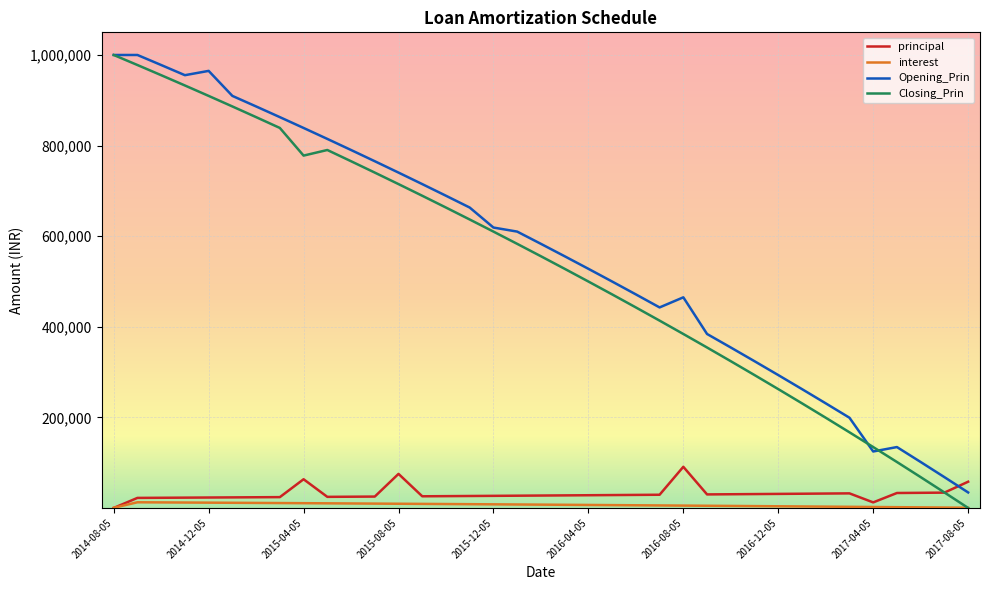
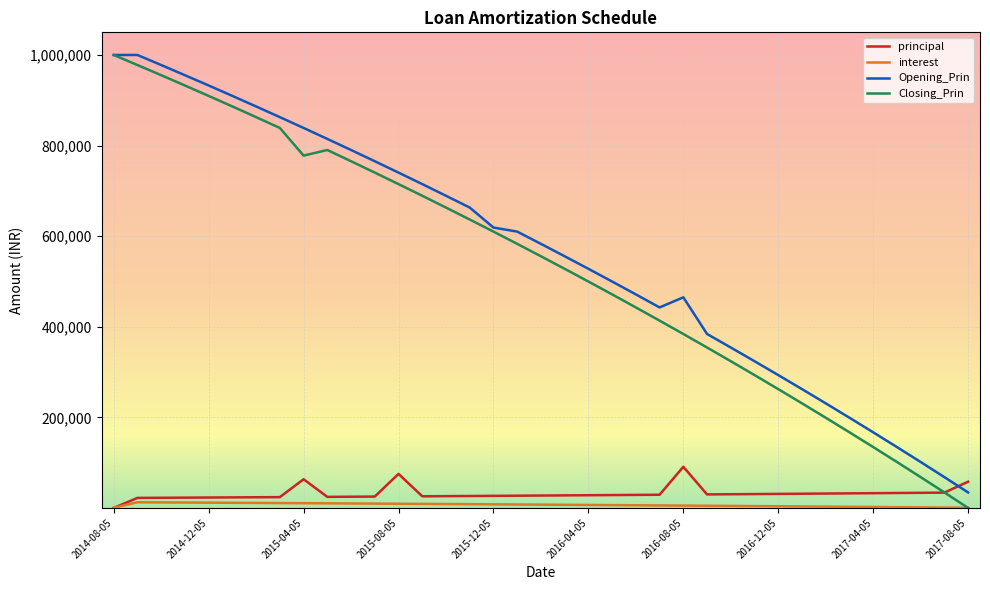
Opening_Prin, 2014-12-05: 960,000 -> 930,000
principal, 2017-04-05: 10,000 -> 30,000
Opening_Prin, 2017-04-05: 120,000 -> 170,000
